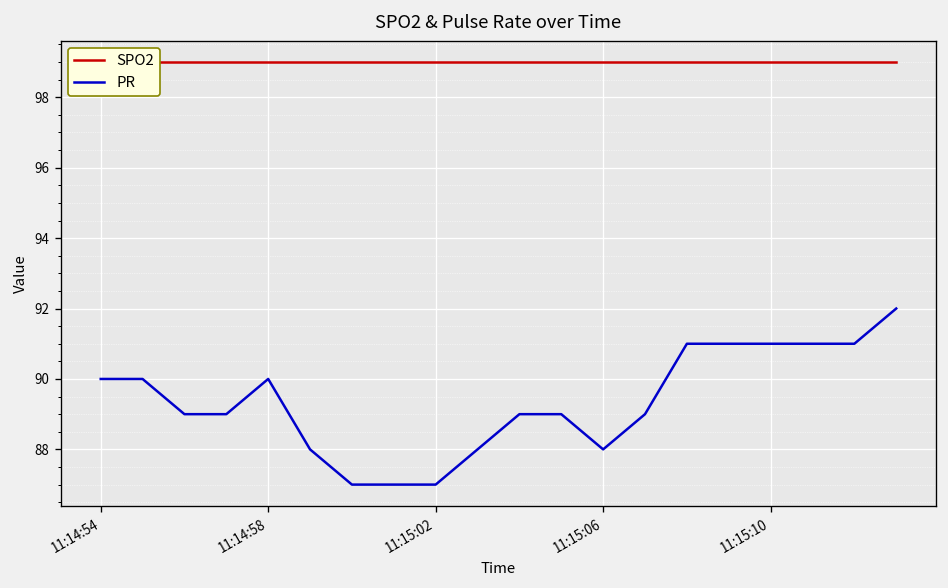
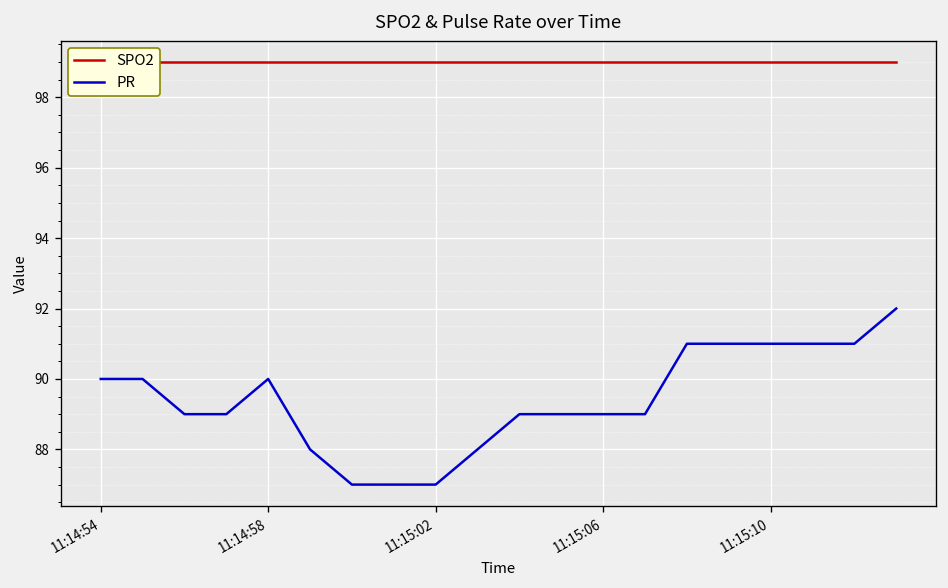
PR, 11:15:06: 88 -> 89
